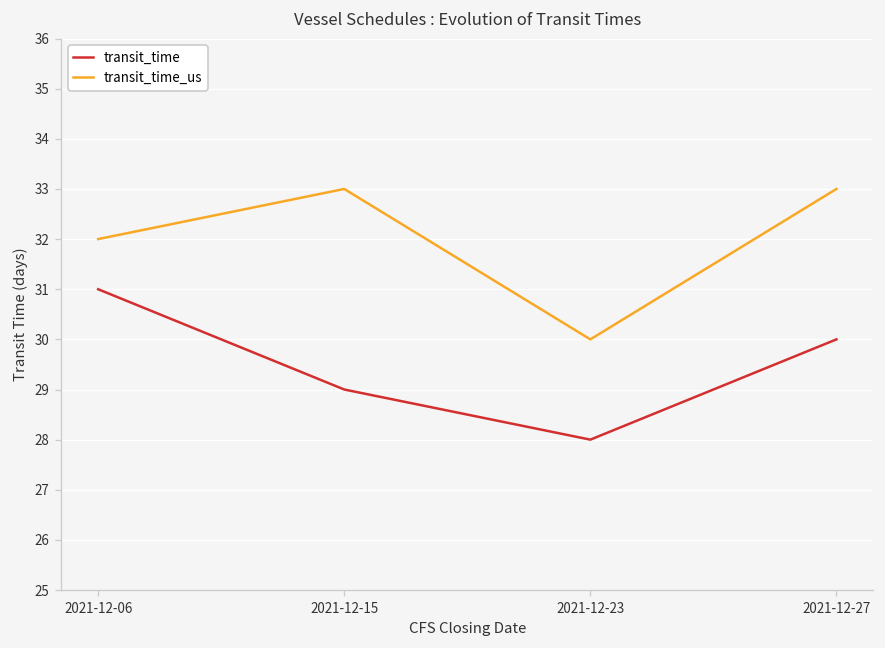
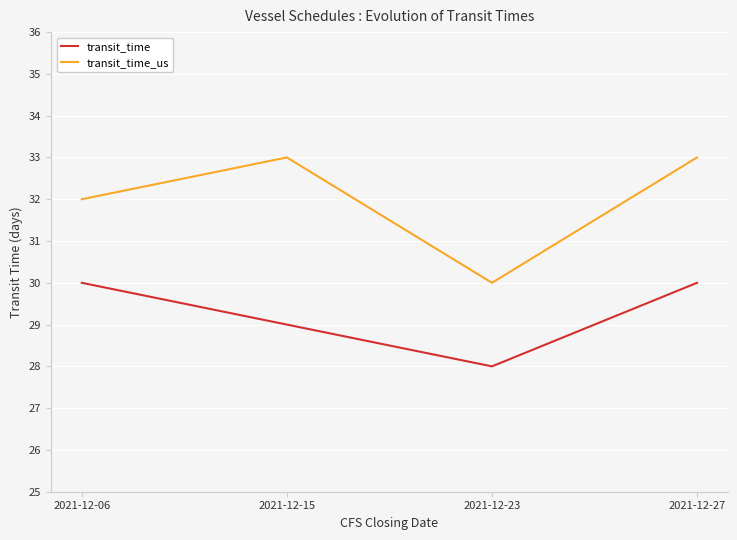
transit_time, 2021-12-06: 31 -> 30
